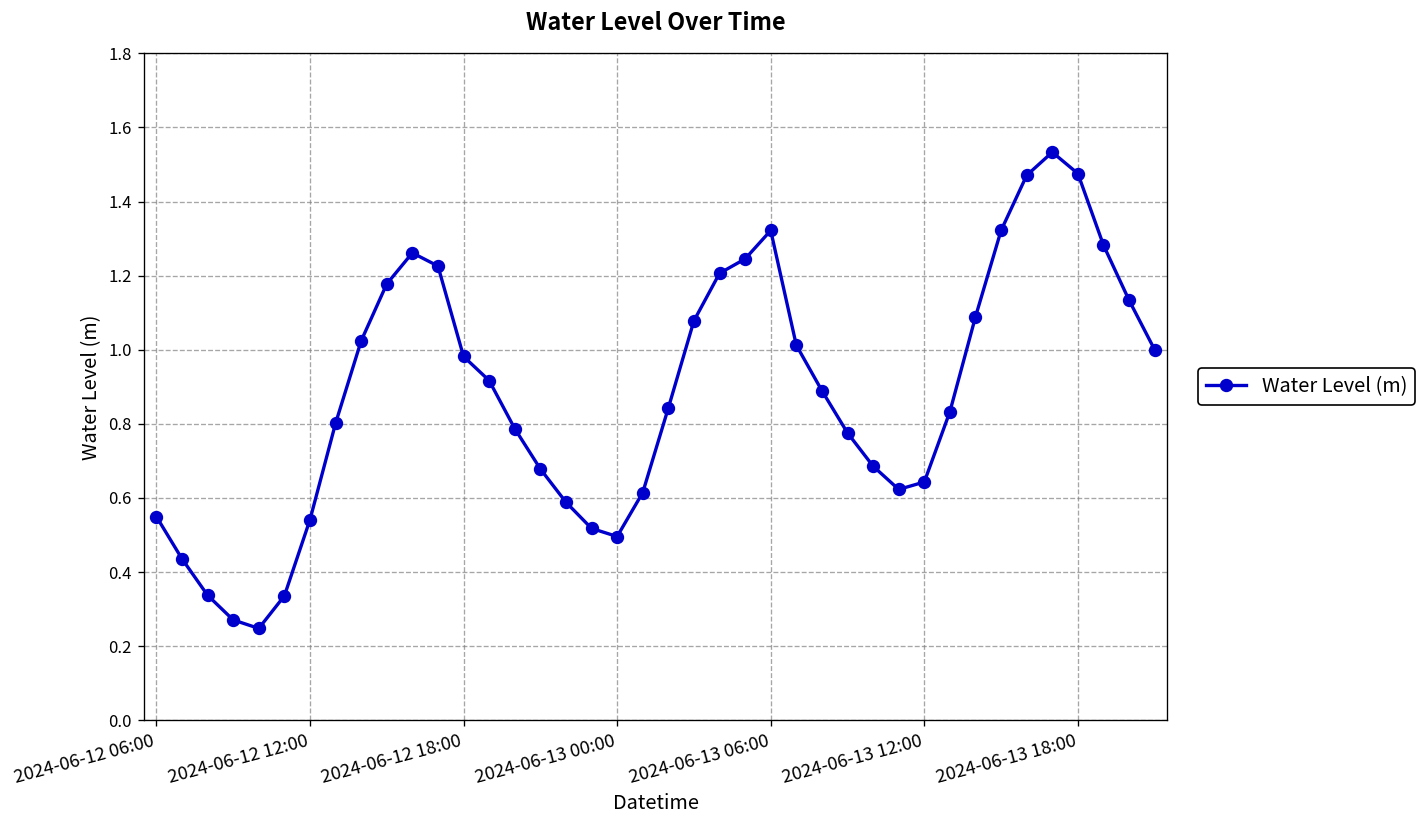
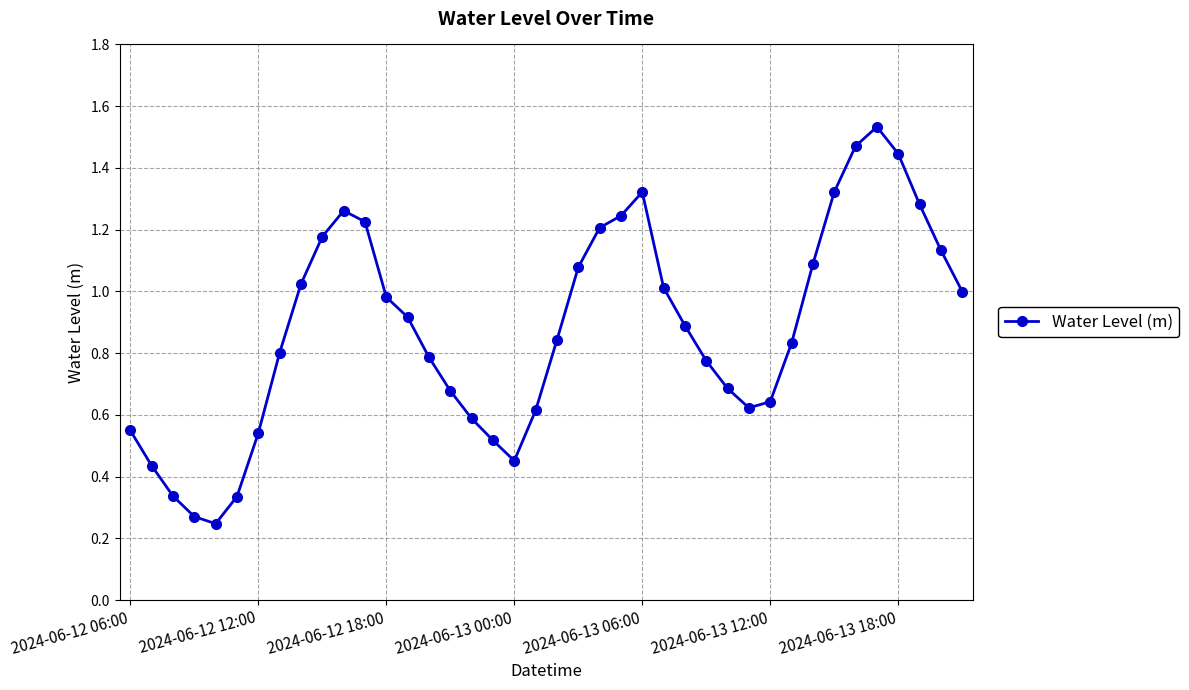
2024-06-13 00:00: 0.50 -> 0.45
2024-06-13 18:00: 1.48 -> 1.45
